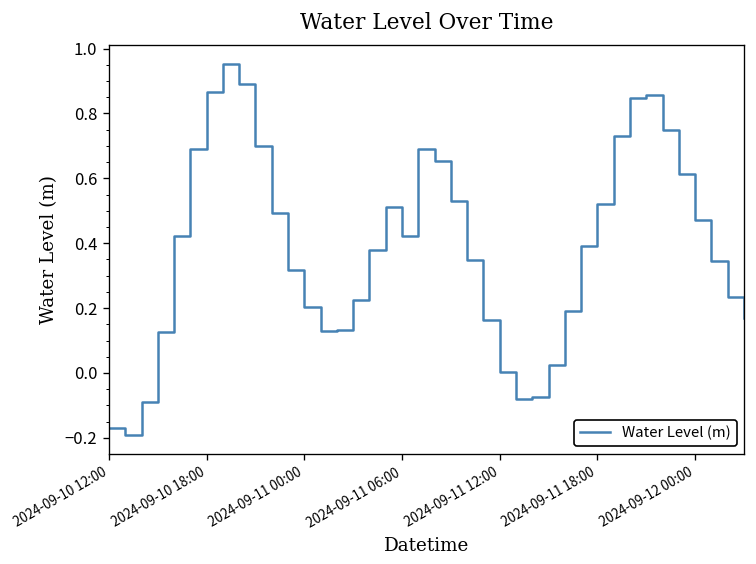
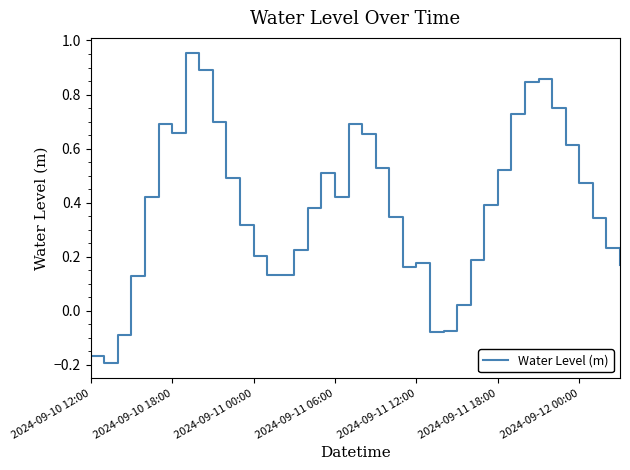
2024-09-10 18:00: 0.87 -> 0.66
2024-09-11 12:00: 0.00 -> 0.18
